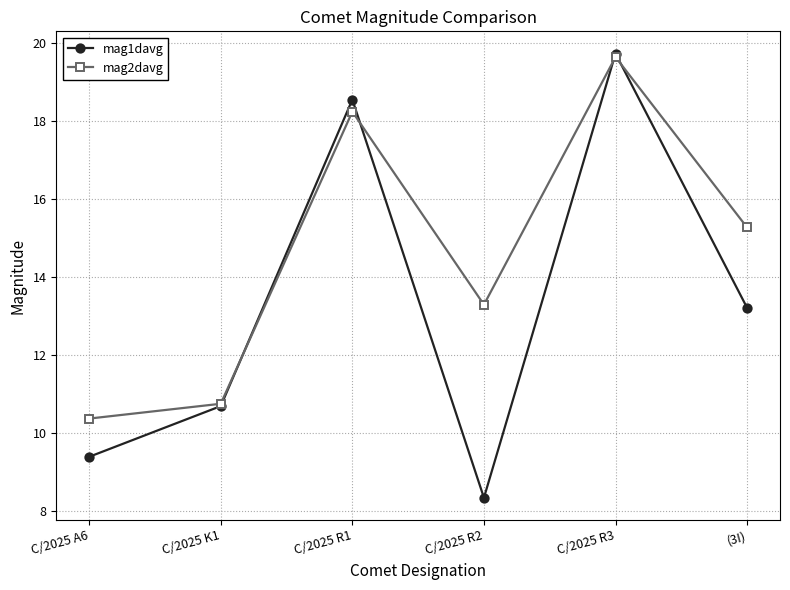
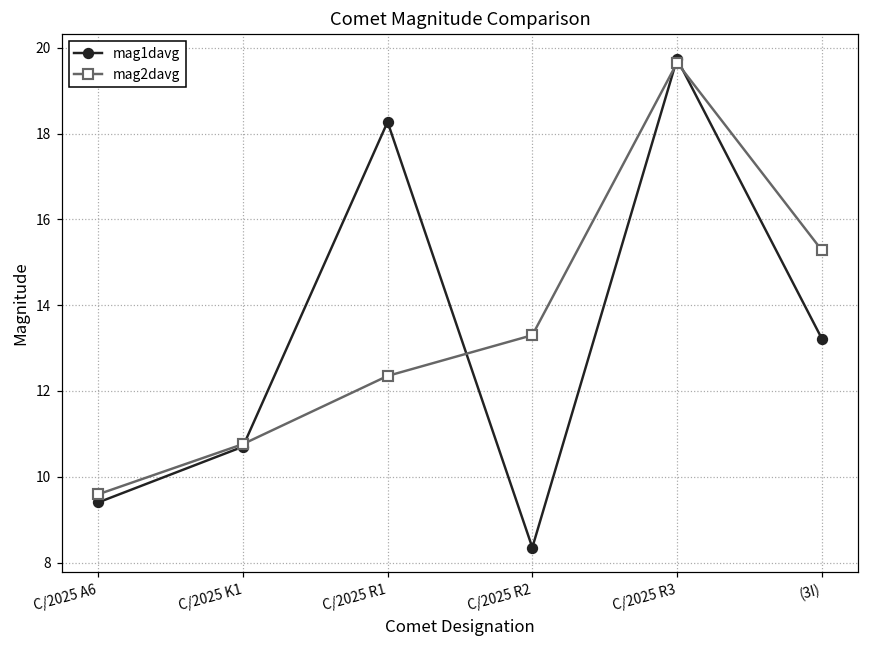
mag2davg, C/2025 A6: 10.4 -> 9.6
mag1davg, C/2025 R1: 18.6 -> 18.3
mag2davg, C/2025 R1: 18.3 -> 12.4
